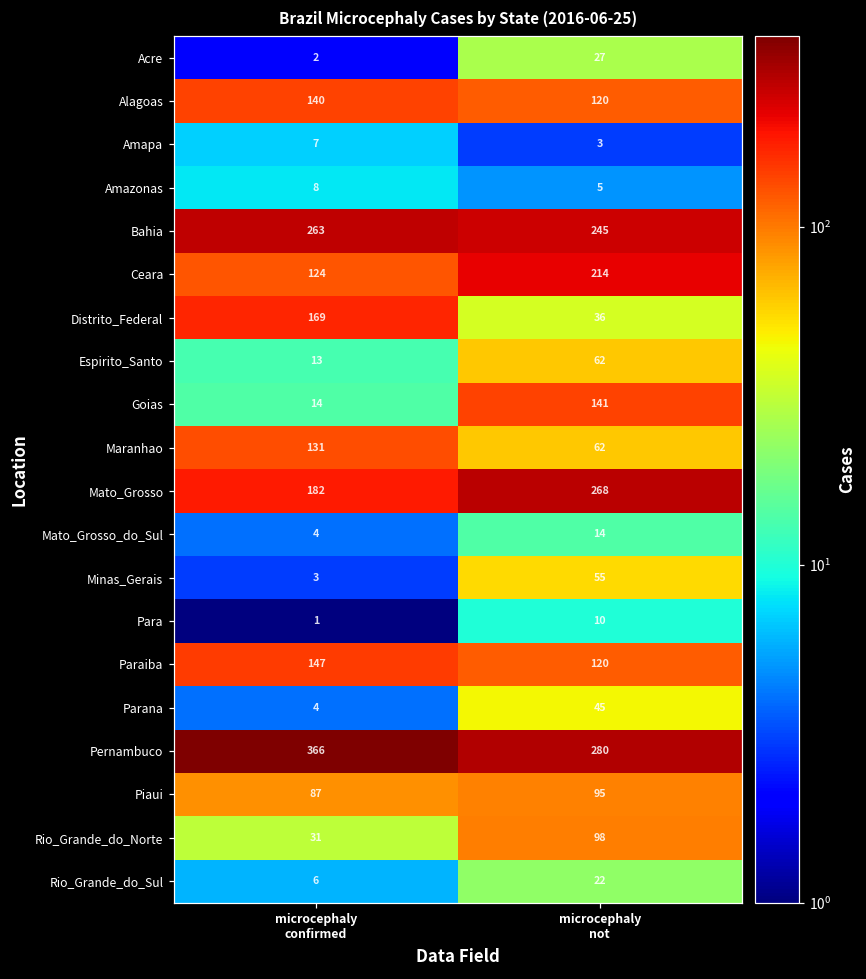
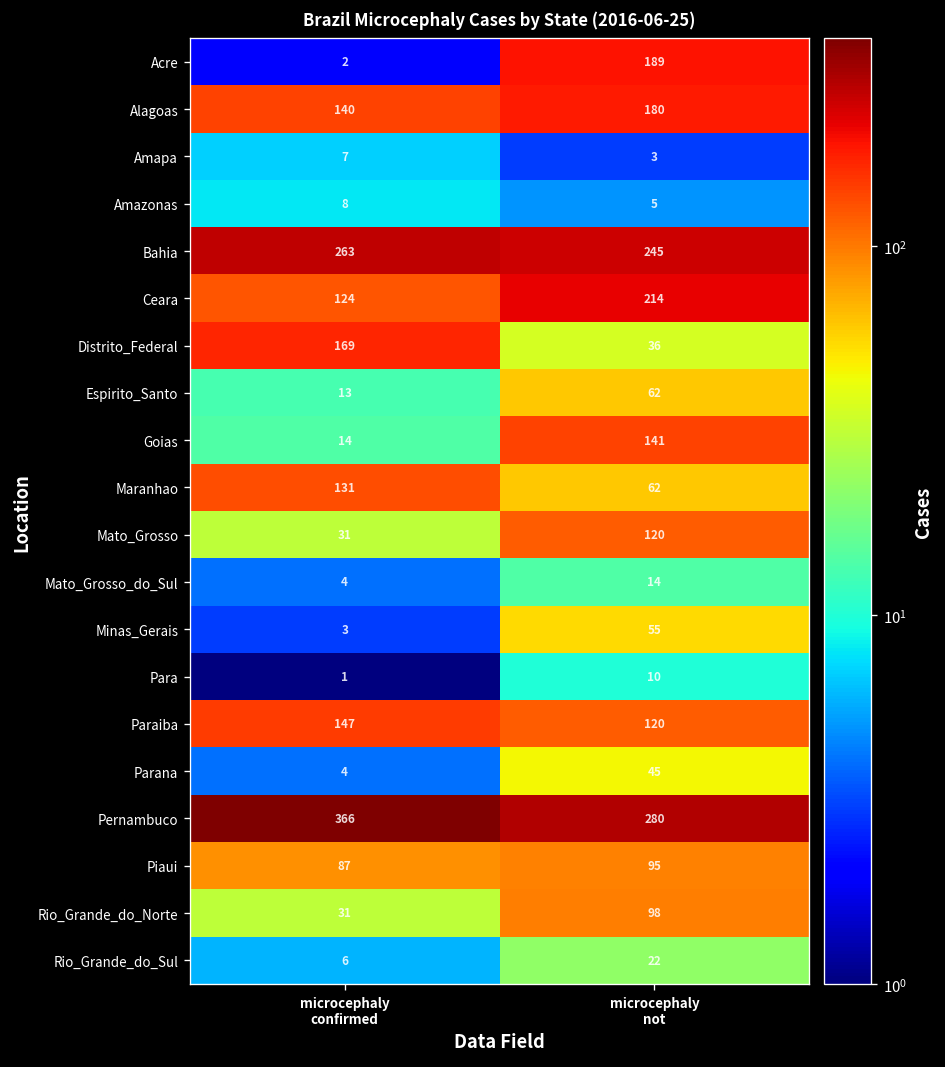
Acre, microcephaly not: 27 -> 189
Alagoas, microcephaly not: 120 -> 180
Mato_Grosso, microcephaly confirmed: 182 -> 31
Mato_Grosso, microcephaly not: 268 -> 120
